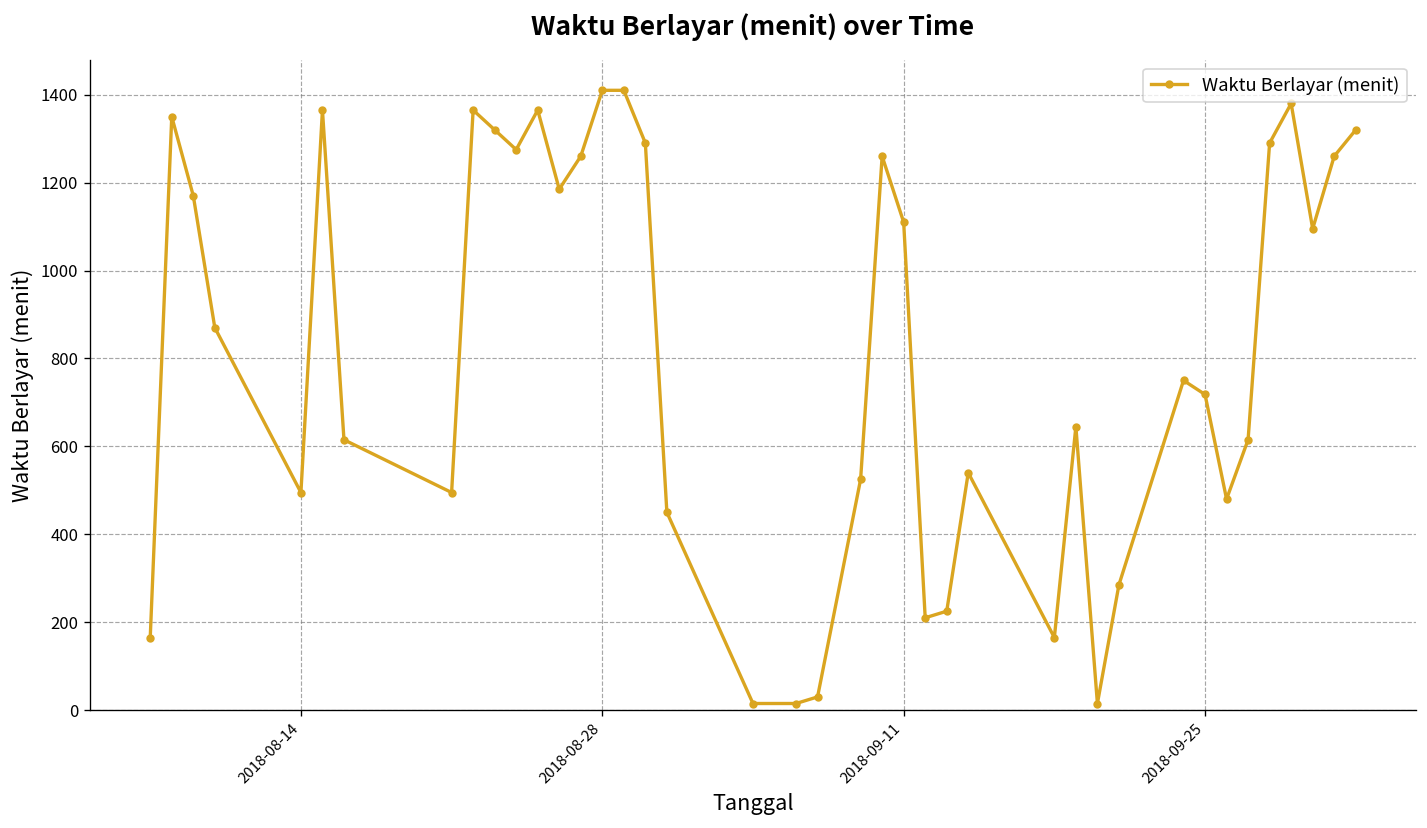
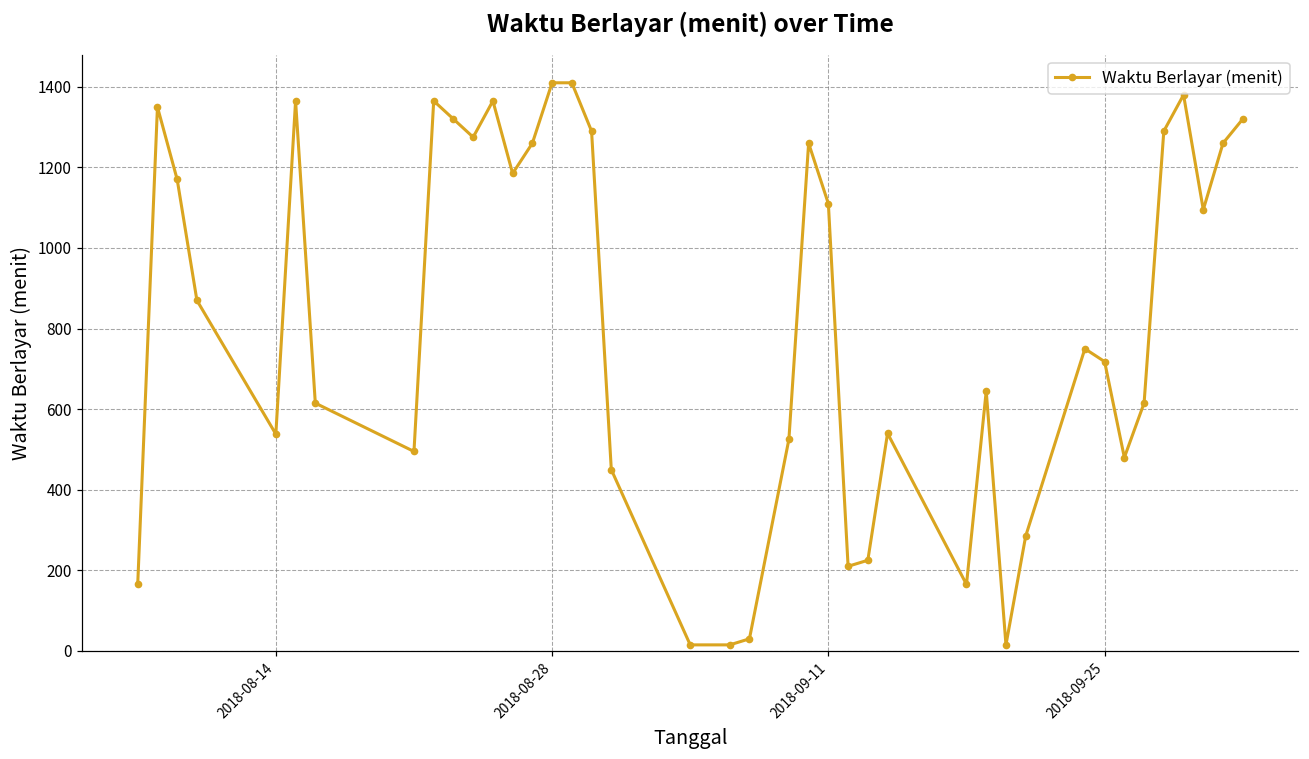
2018-08-14: 500 -> 540
